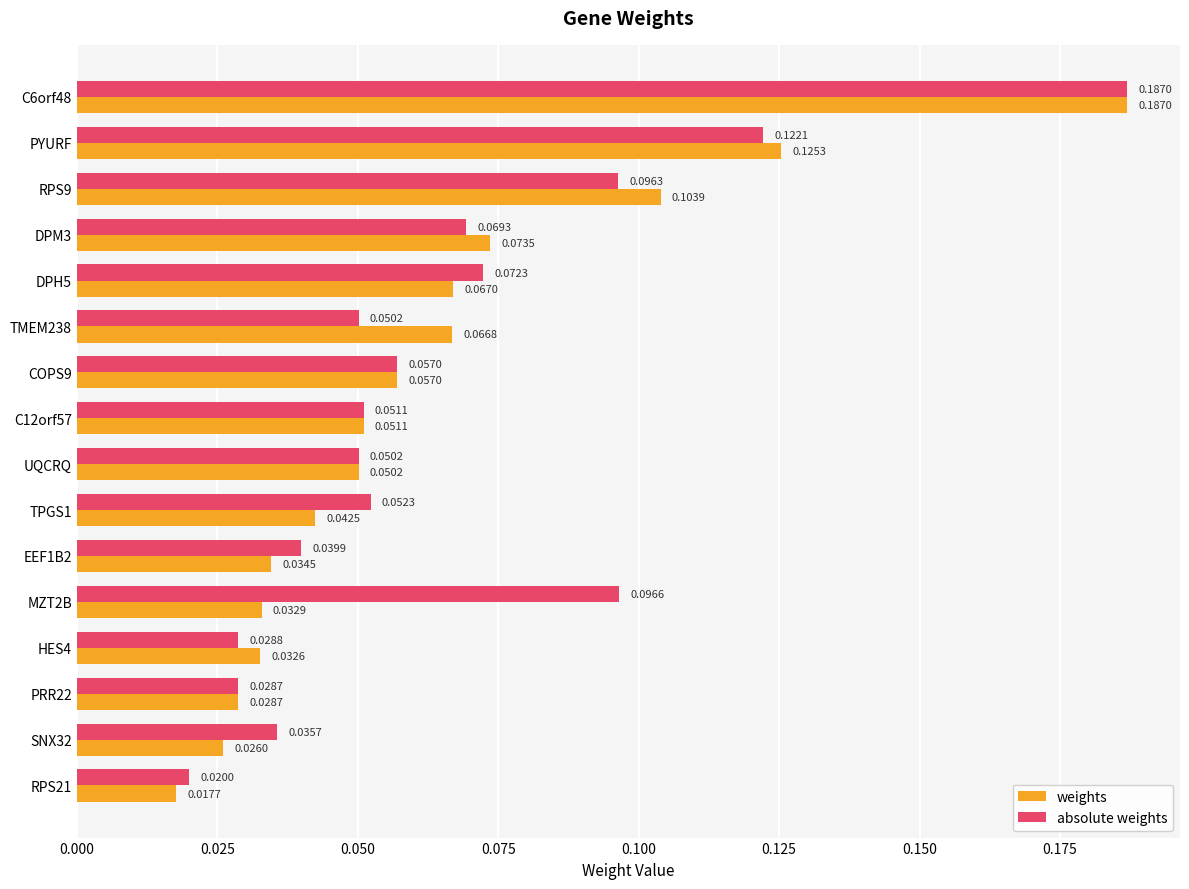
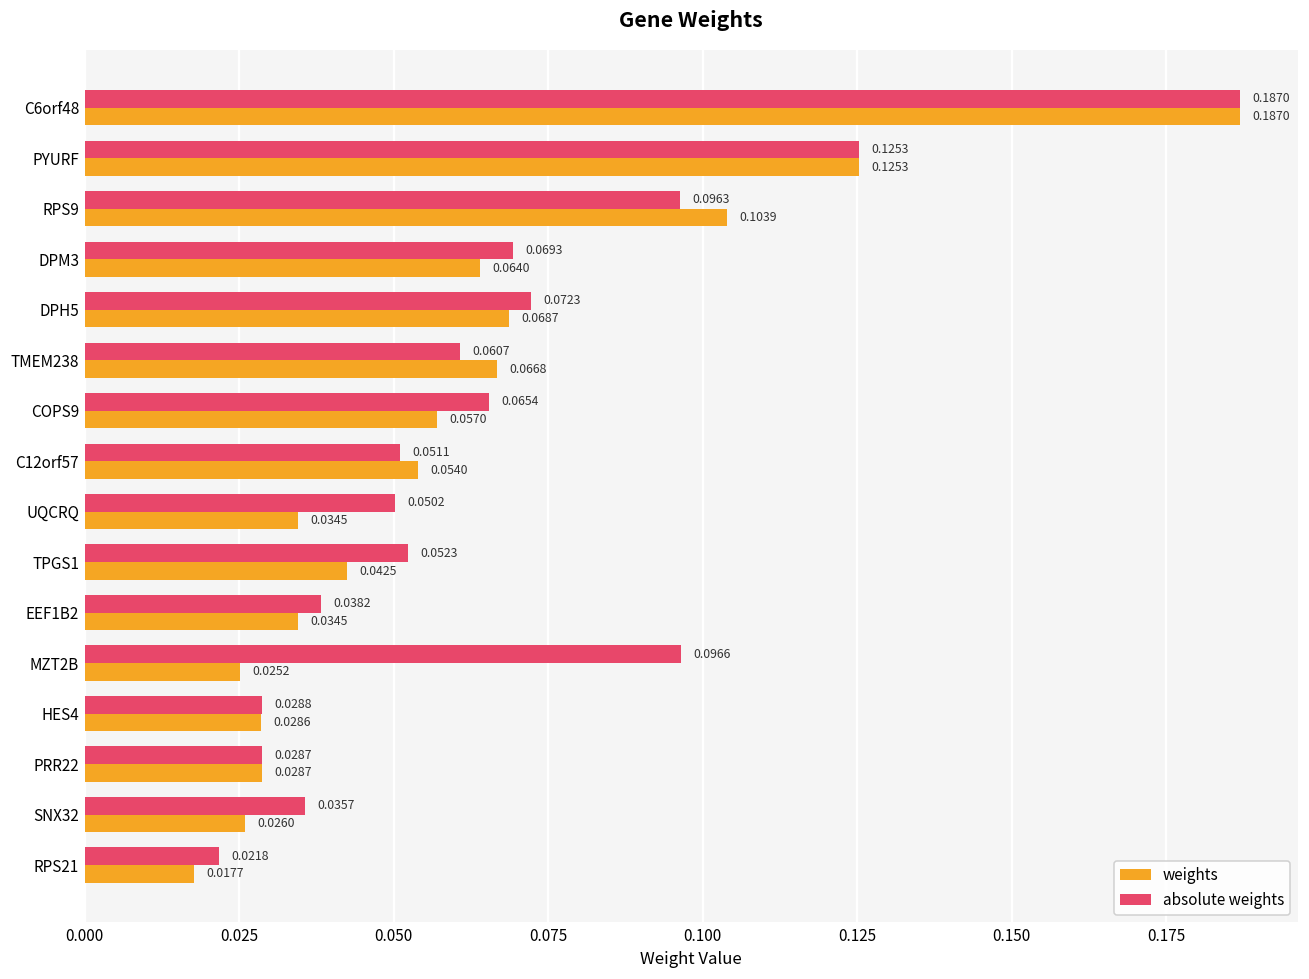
absolute weights, PYURF: 0.1221 -> 0.1253
weights, DPM3: 0.0735 -> 0.0640
weights, DPH5: 0.0670 -> 0.0687
absolute weights, TMEM238: 0.0502 -> 0.0607
absolute weights, COPS9: 0.0570 -> 0.0654
weights, C12orf57: 0.0511 -> 0.0540
weights, UQCRQ: 0.0502 -> 0.0345
absolute weights, EEF1B2: 0.0399 -> 0.0382
weights, MZT2B: 0.0329 -> 0.0252
weights, HES4: 0.0326 -> 0.0286
absolute weights, RPS21: 0.0200 -> 0.0218
